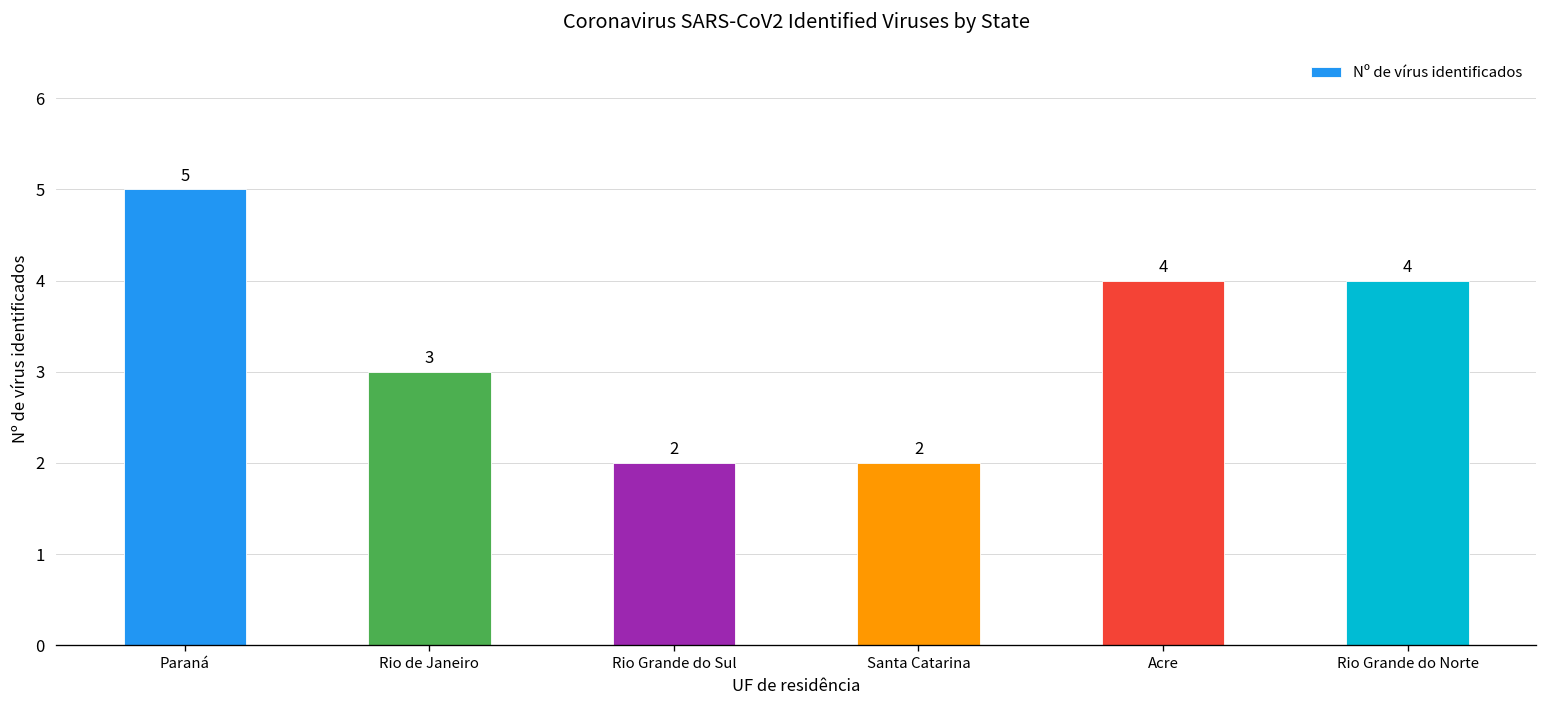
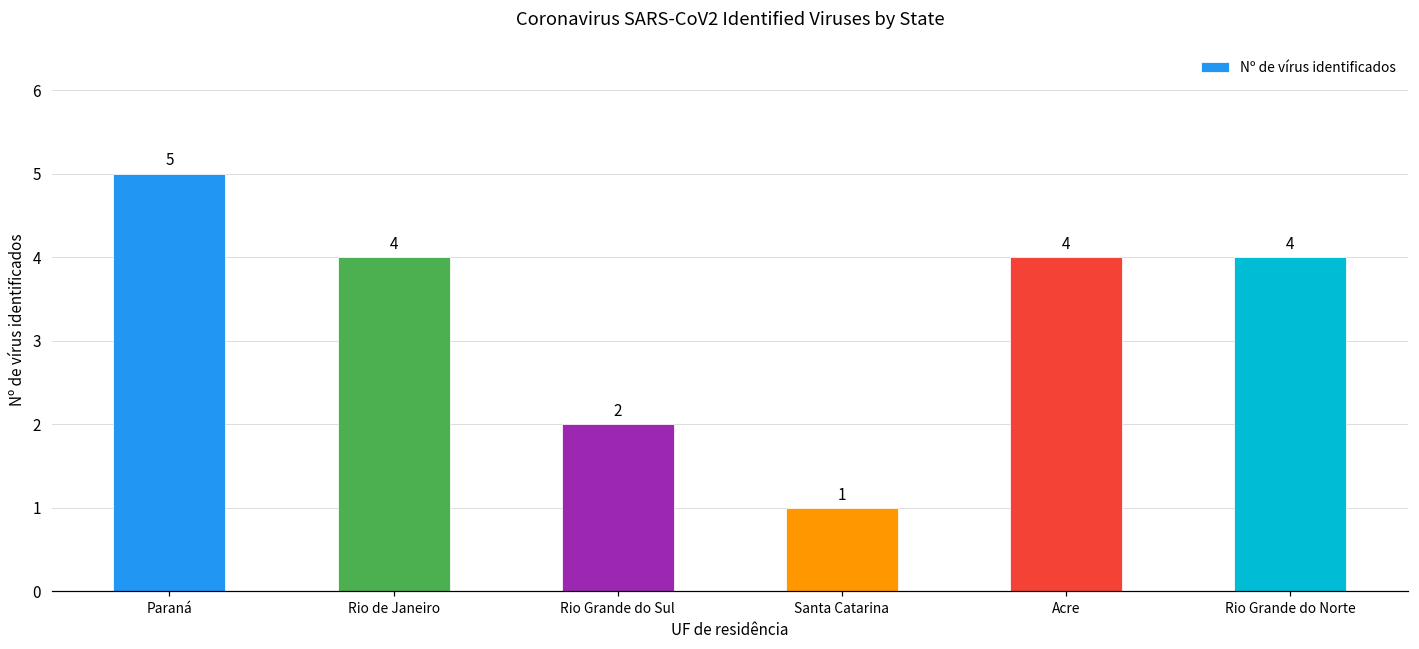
Rio de Janeiro: 3 -> 4
Santa Catarina: 2 -> 1
